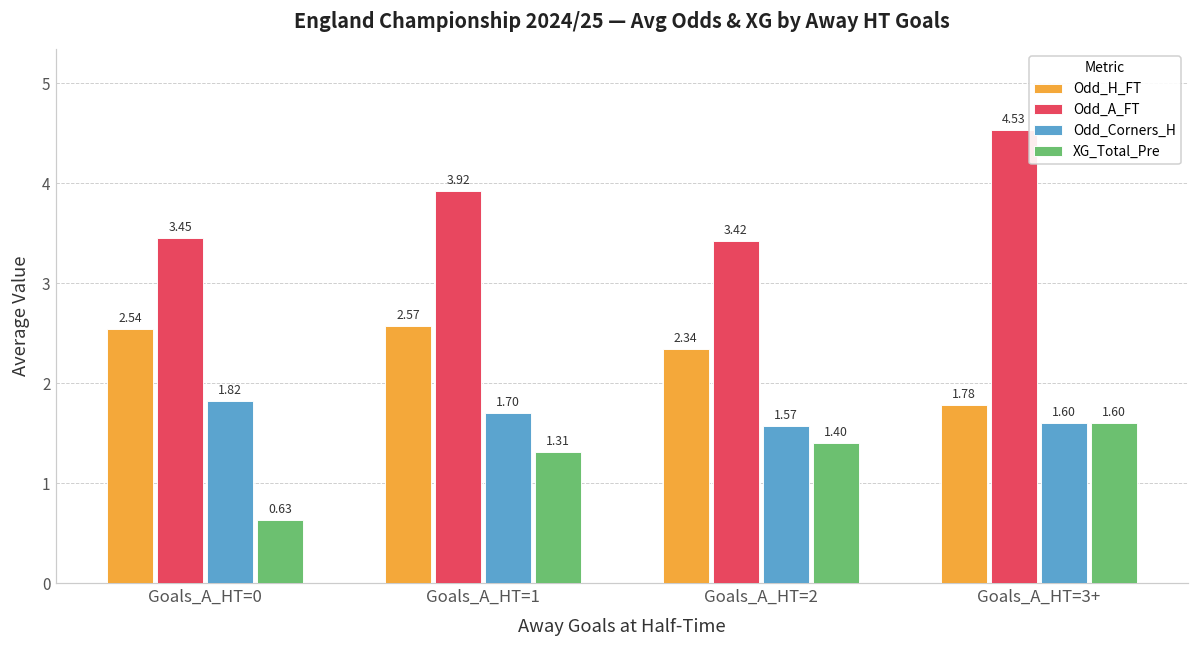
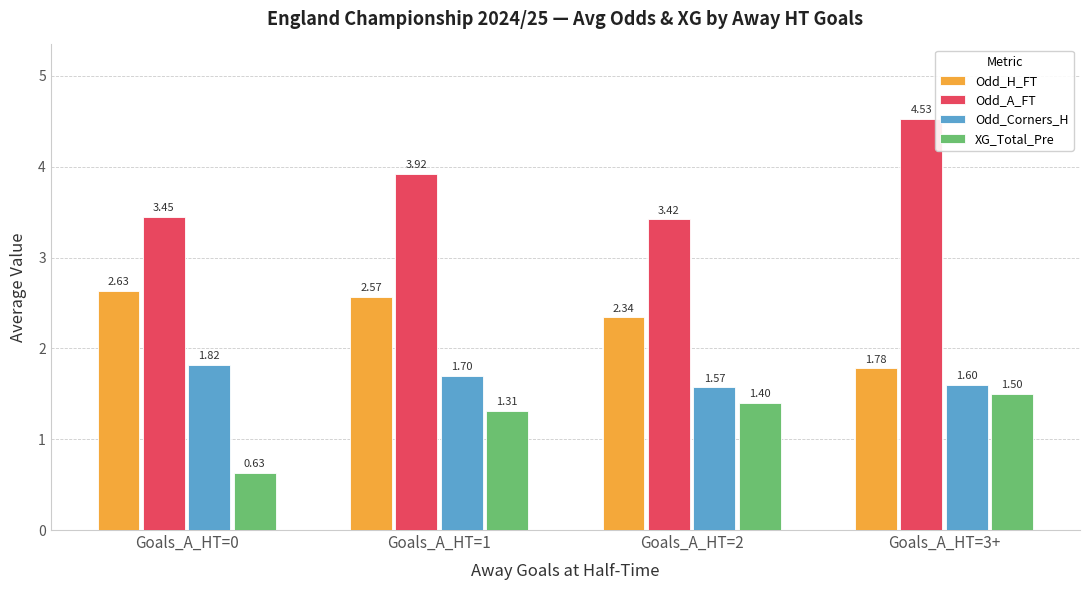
Odd_H_FT, Goals_A_HT=0: 2.54 -> 2.63
XG_Total_Pre, Goals_A_HT=3+: 1.60 -> 1.50
